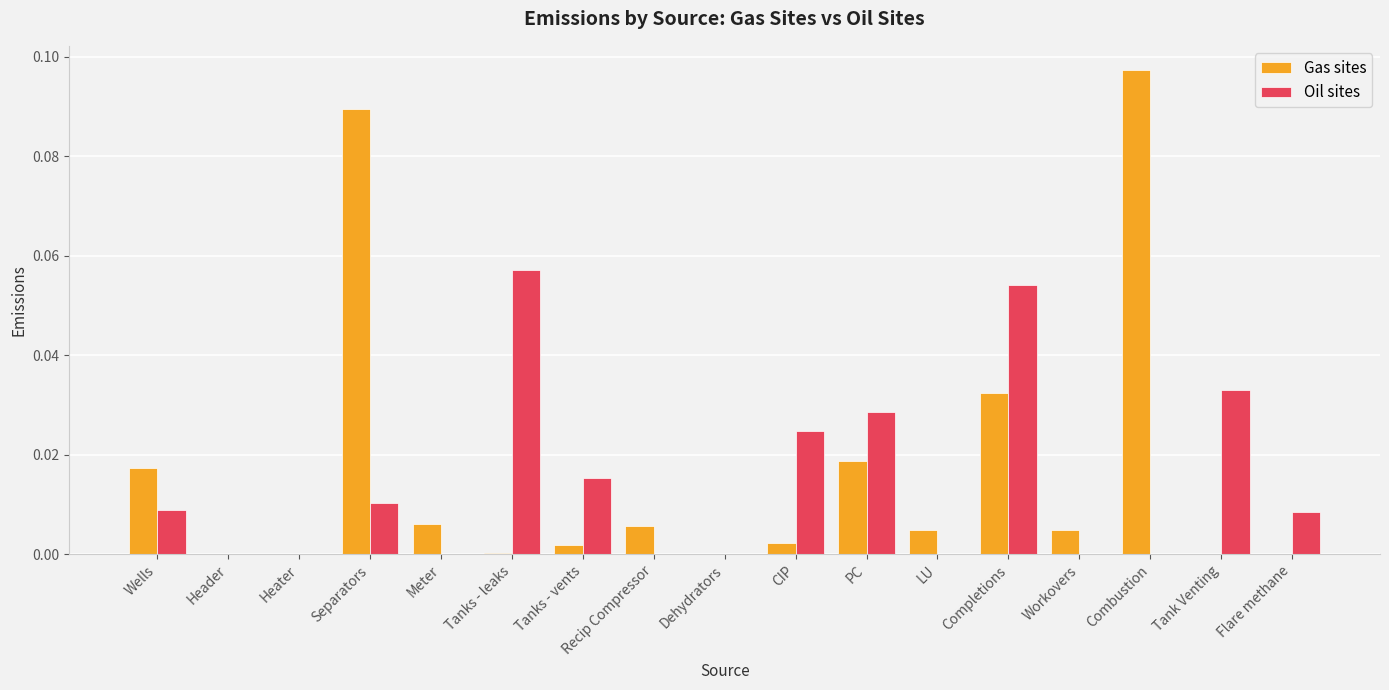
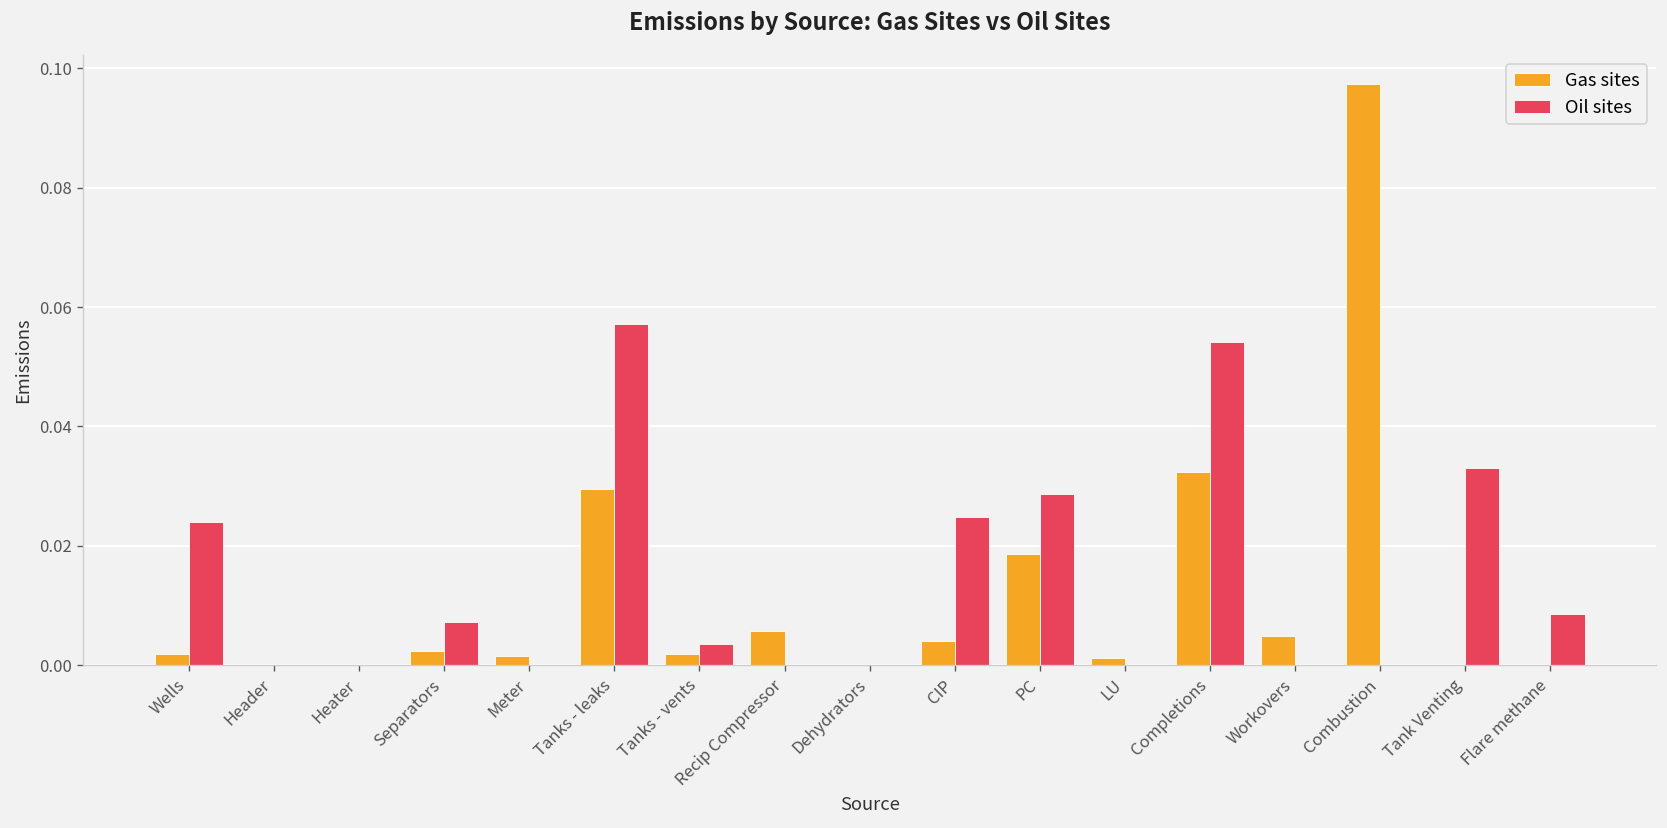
Gas sites, Wells: 0.017 -> 0.002
Oil sites, Wells: 0.009 -> 0.024
Gas sites, Separators: 0.089 -> 0.002
Oil sites, Separators: 0.010 -> 0.007
Gas sites, Meter: 0.006 -> 0.001
Gas sites, Tanks - leaks: 0.000 -> 0.030
Oil sites, Tanks - vents: 0.015 -> 0.004
Gas sites, CIP: 0.002 -> 0.004
Gas sites, LU: 0.005 -> 0.001
